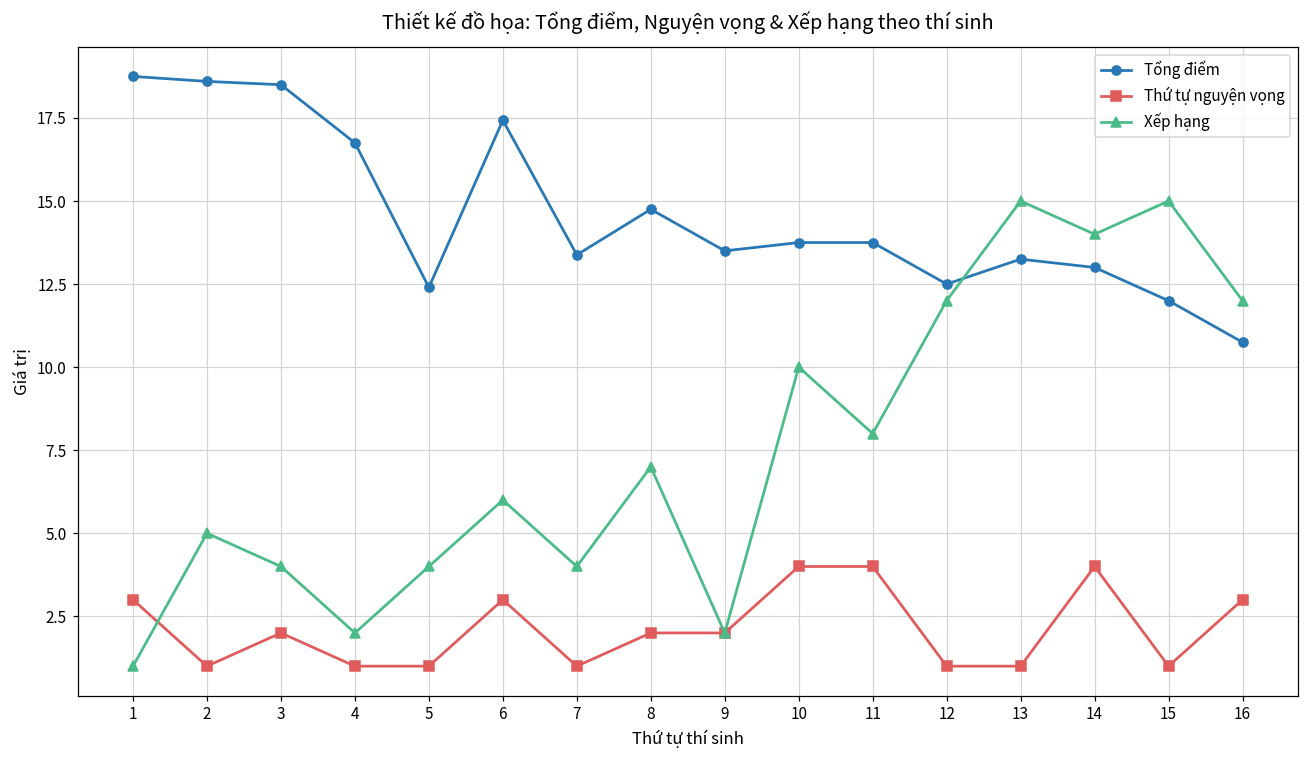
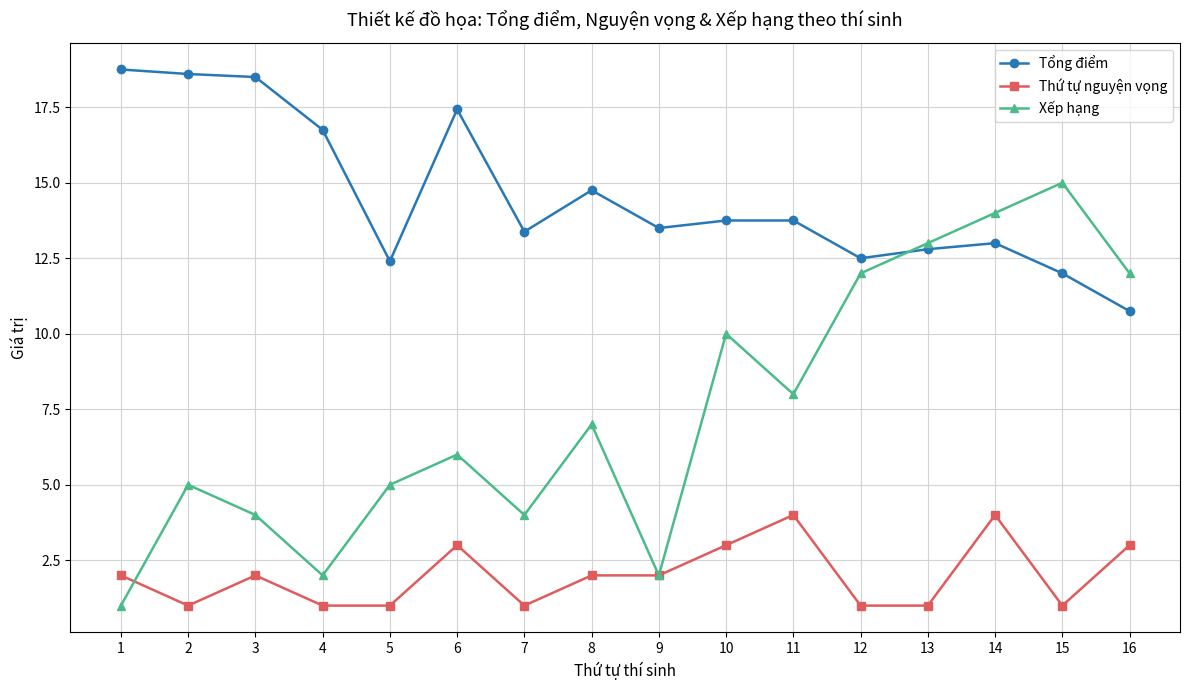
Thứ tự nguyện vọng, 1: 3 -> 2
Xếp hạng, 5: 4 -> 5
Thứ tự nguyện vọng, 10: 4 -> 3
Tổng điểm, 13: 13.3 -> 12.8
Xếp hạng, 13: 15 -> 13
